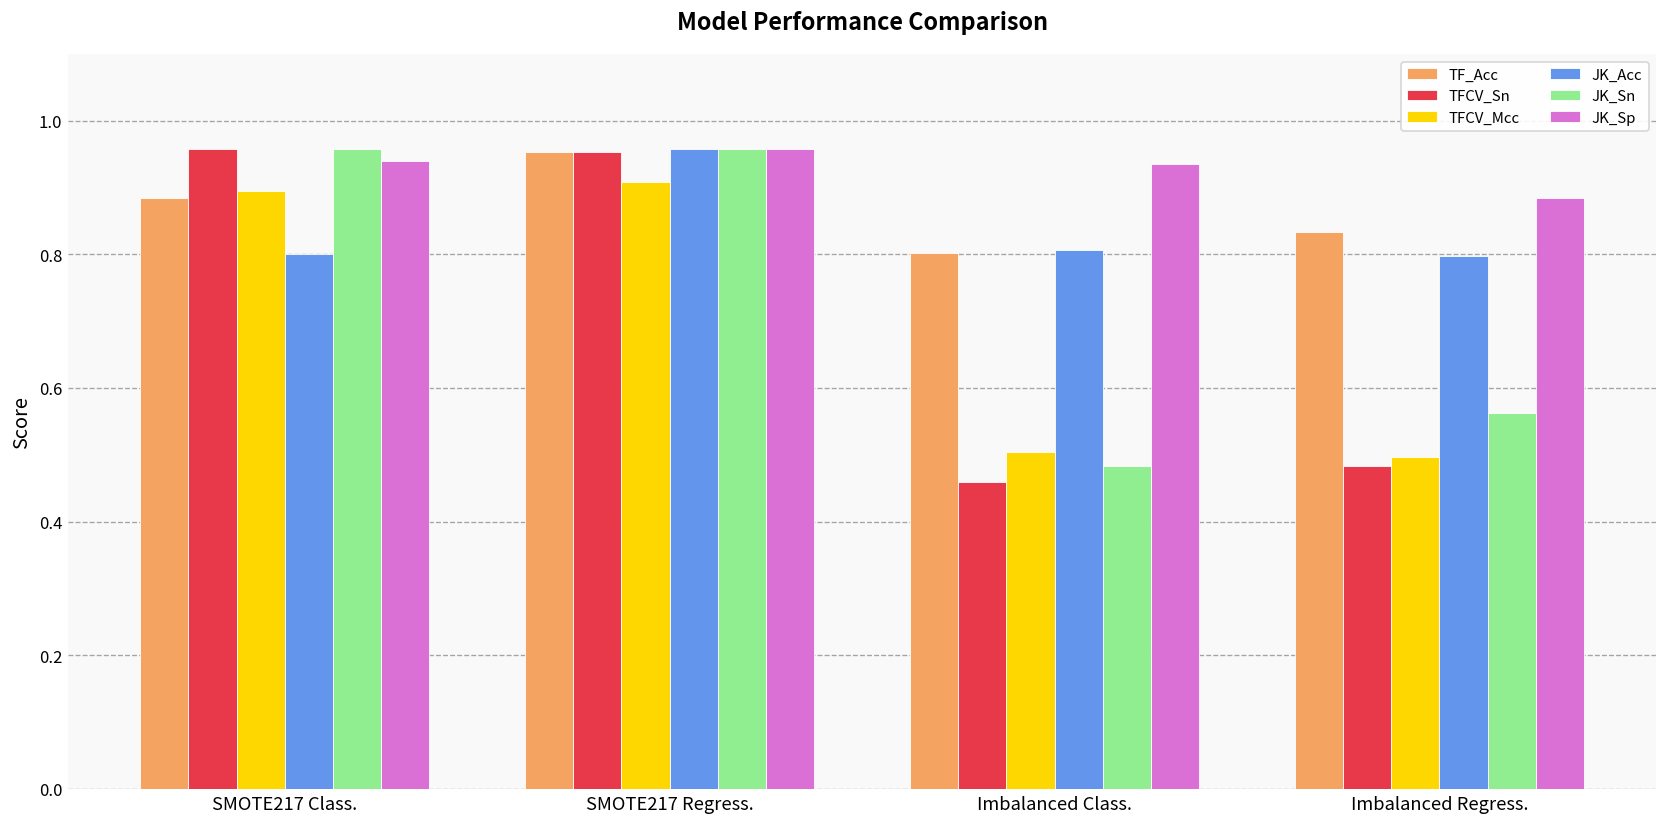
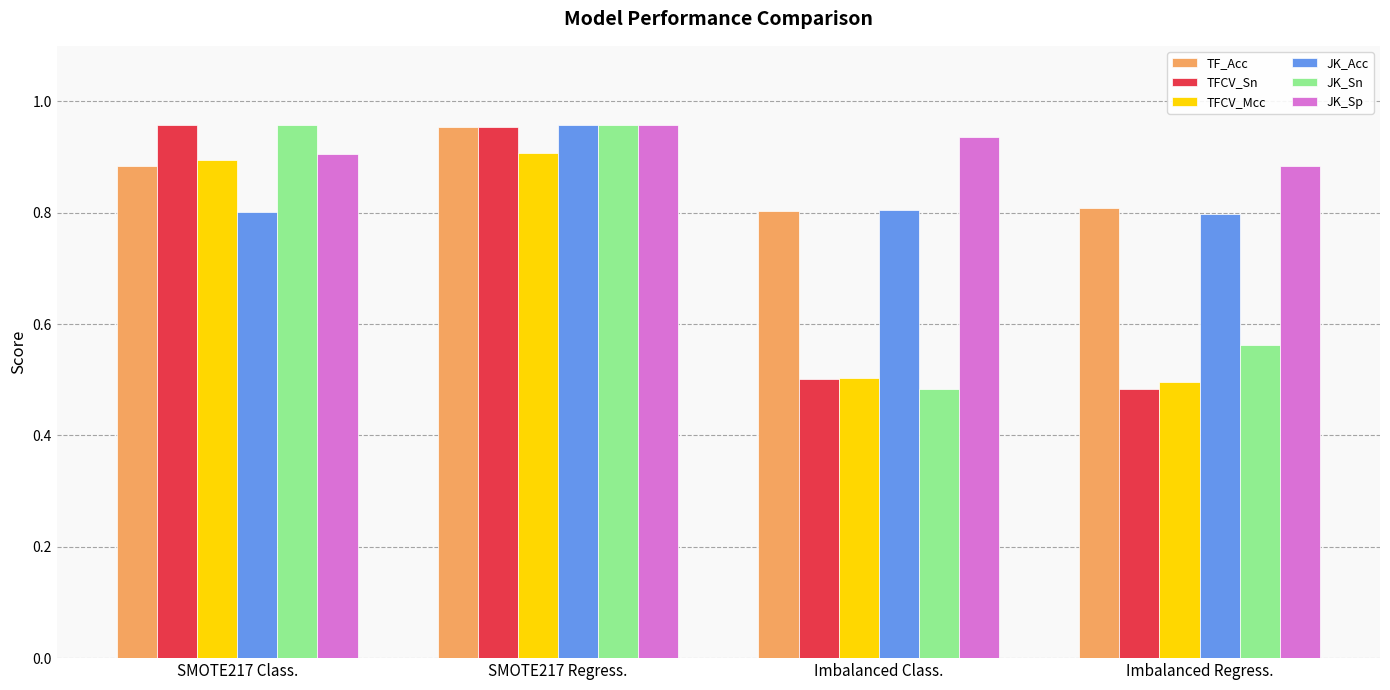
JK_Sp, SMOTE217 Class.: 0.94 -> 0.91
TFCV_Sn, Imbalanced Class.: 0.46 -> 0.50
TF_Acc, Imbalanced Regress.: 0.83 -> 0.81
